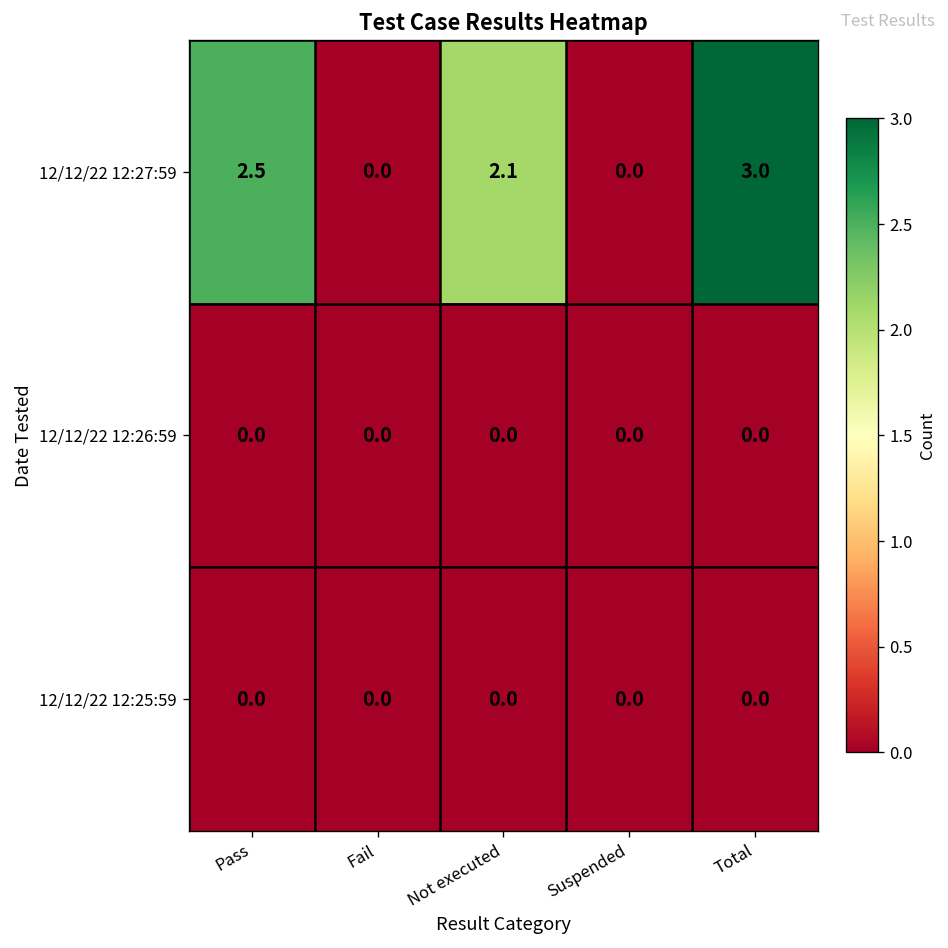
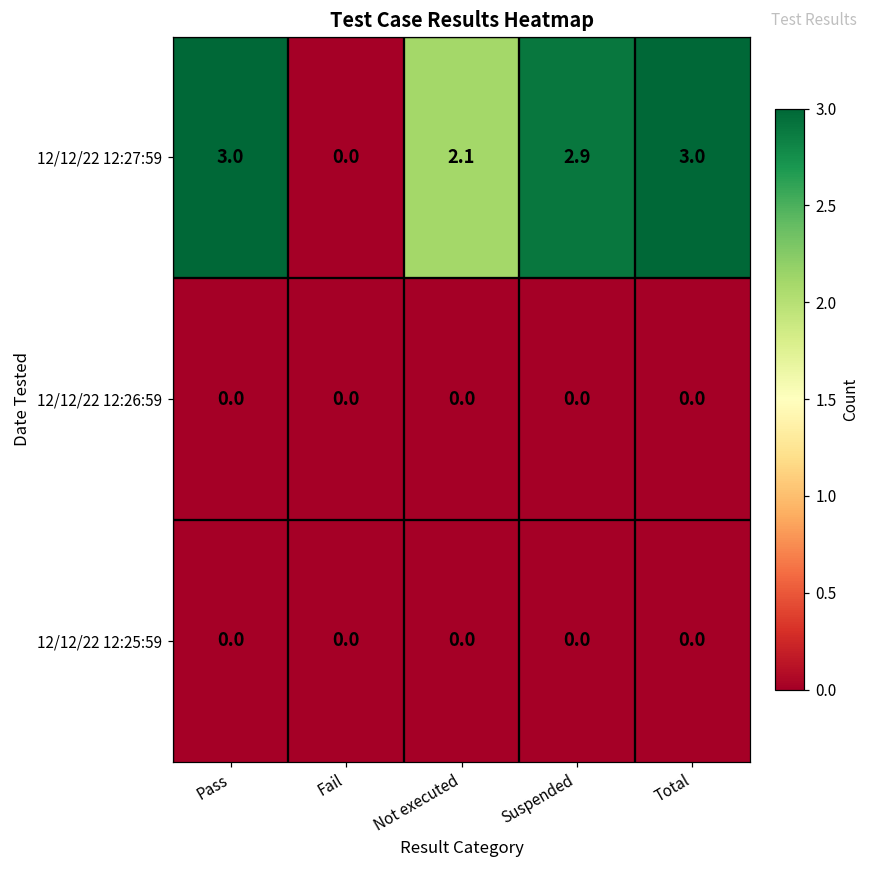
12/12/22 12:27:59, Pass: 2.5 -> 3.0
12/12/22 12:27:59, Suspended: 0.0 -> 2.9
